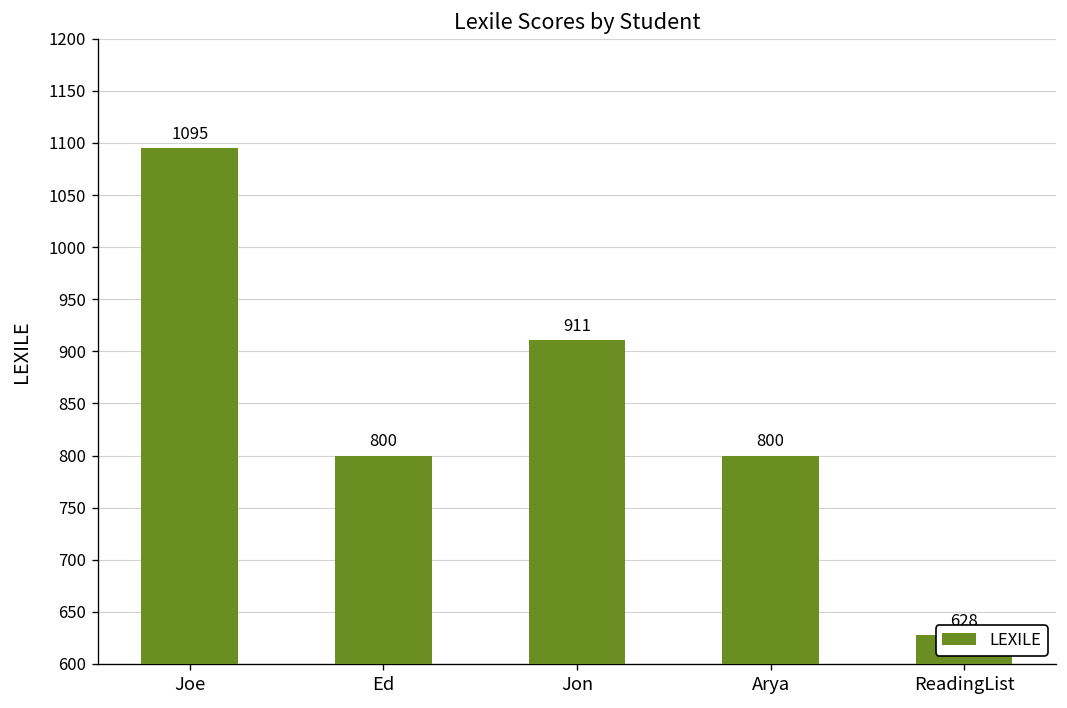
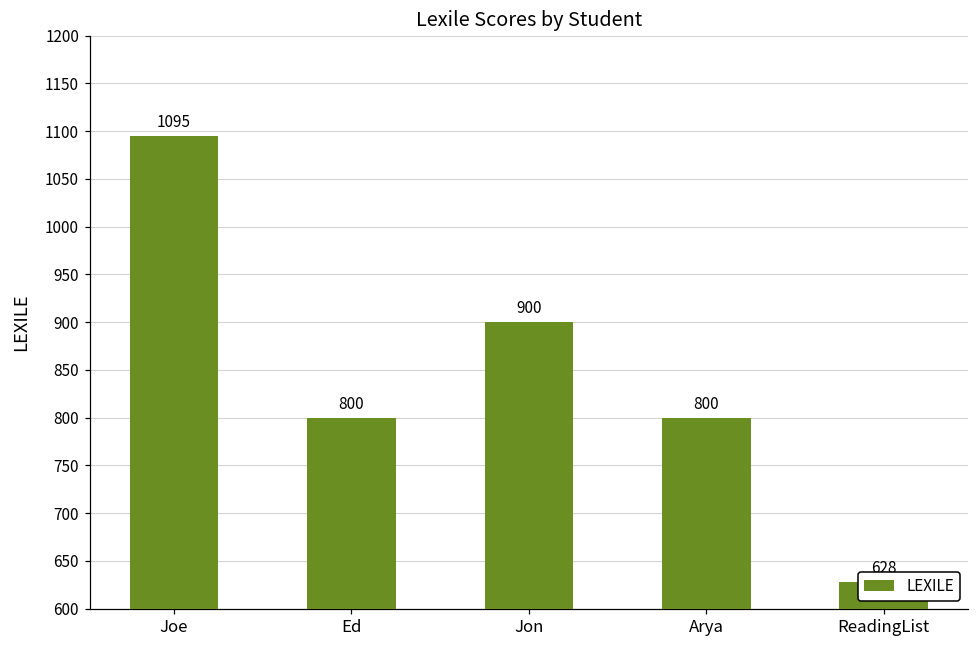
Jon: 911 -> 900
